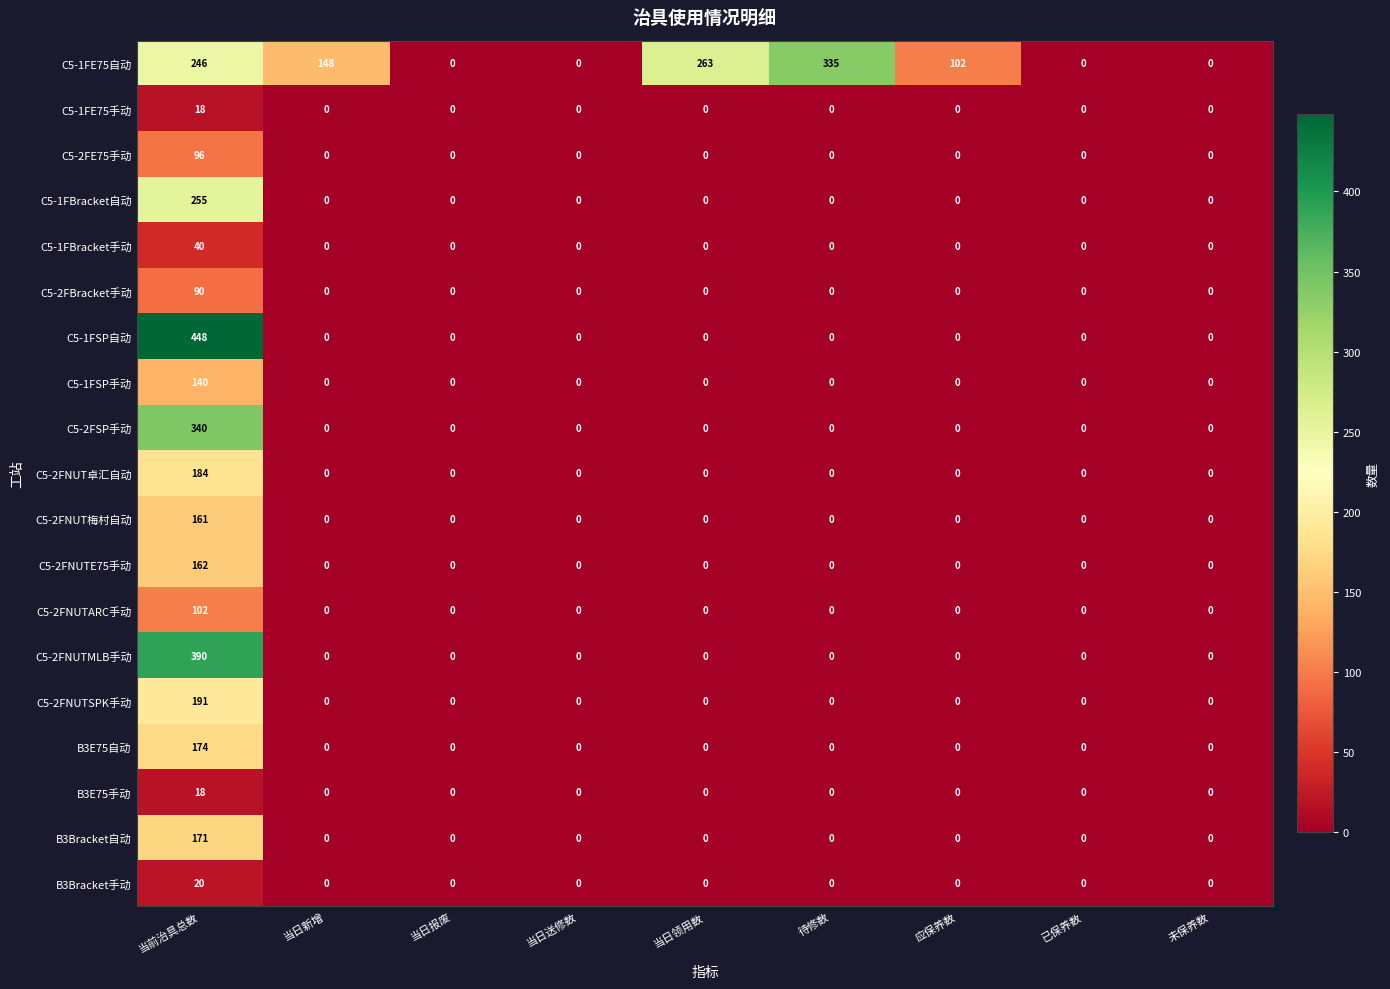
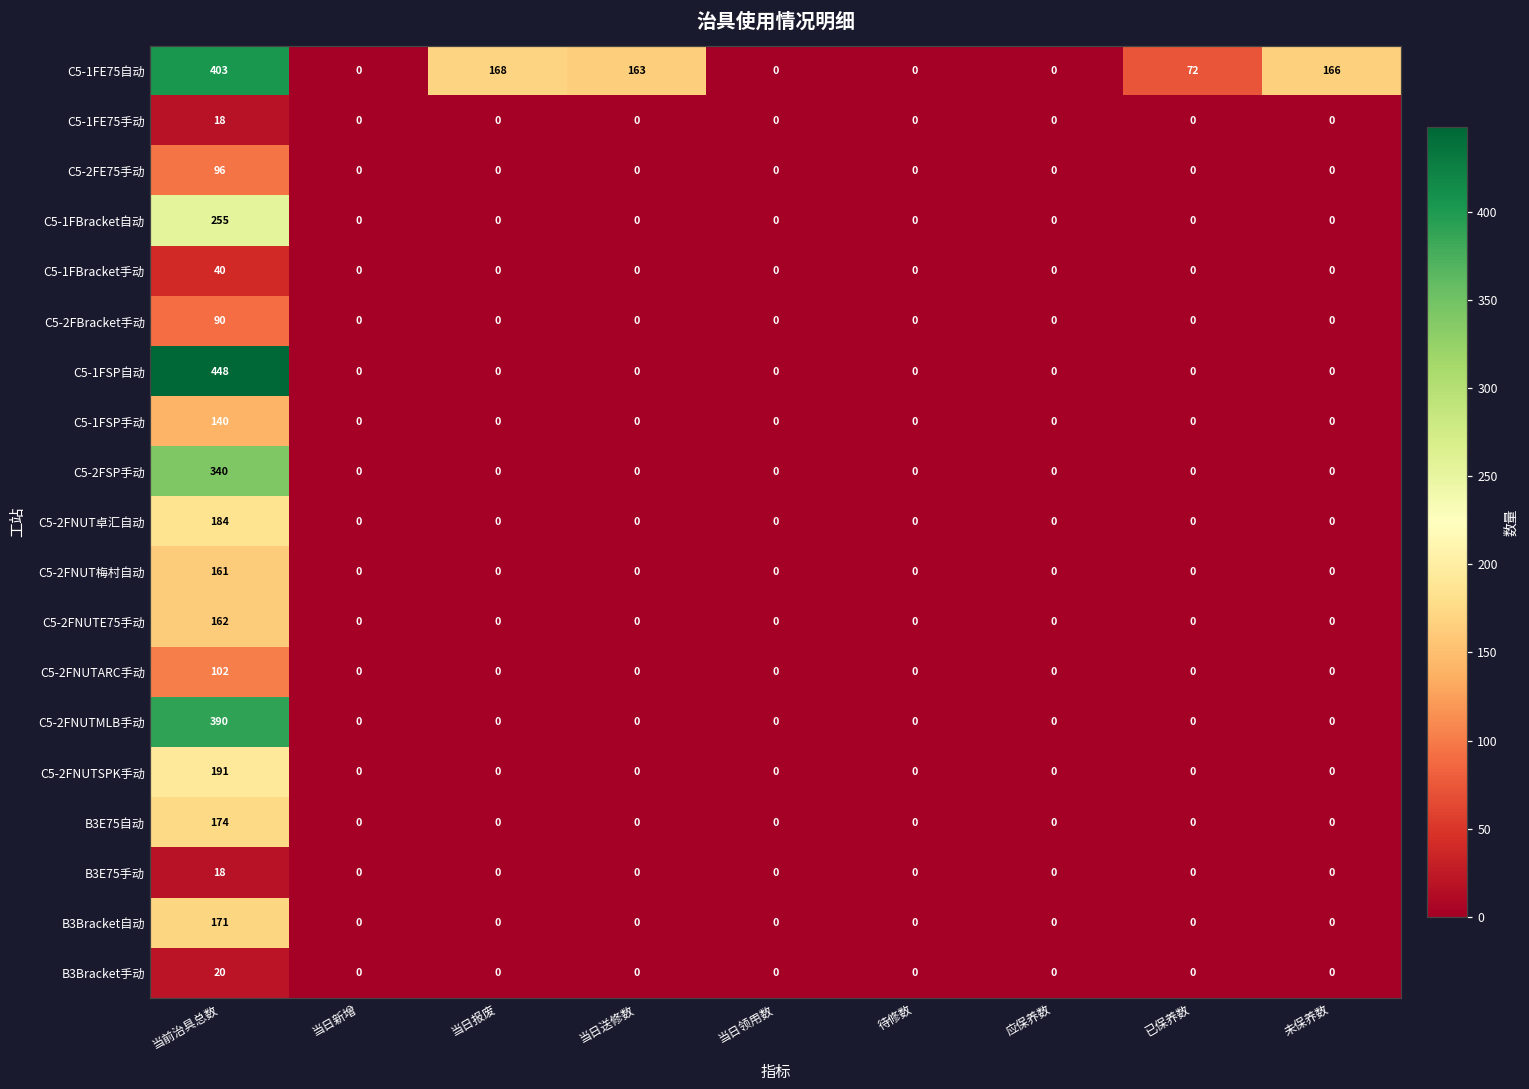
C5-1FE75自动, 当前治具总数: 246 -> 403
C5-1FE75自动, 当日新增: 148 -> 0
C5-1FE75自动, 当日报废: 0 -> 168
C5-1FE75自动, 当日送修数: 0 -> 163
C5-1FE75自动, 当日领用数: 263 -> 0
C5-1FE75自动, 待修数: 335 -> 0
C5-1FE75自动, 应保养数: 102 -> 0
C5-1FE75自动, 已保养数: 0 -> 72
C5-1FE75自动, 未保养数: 0 -> 166
